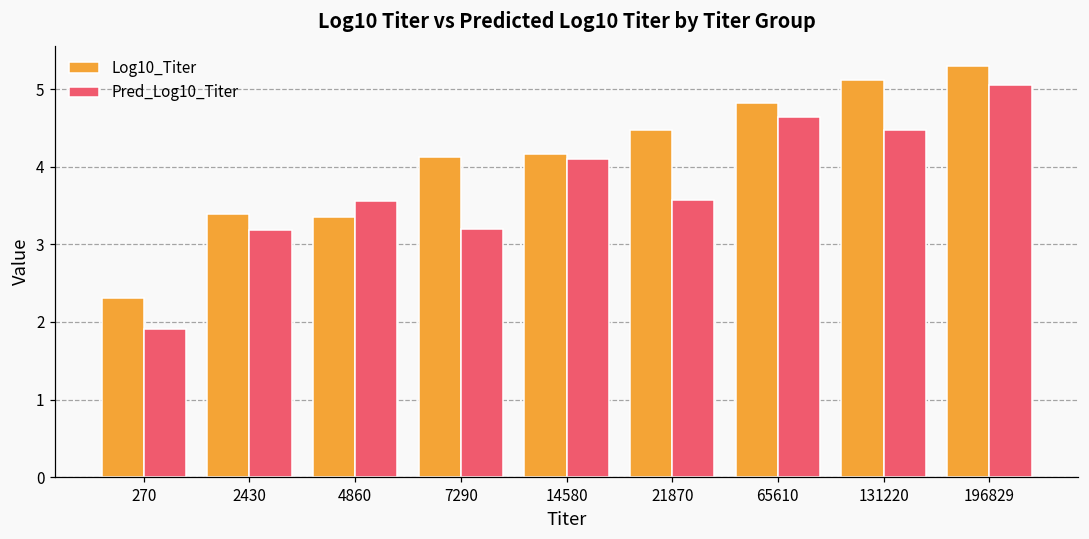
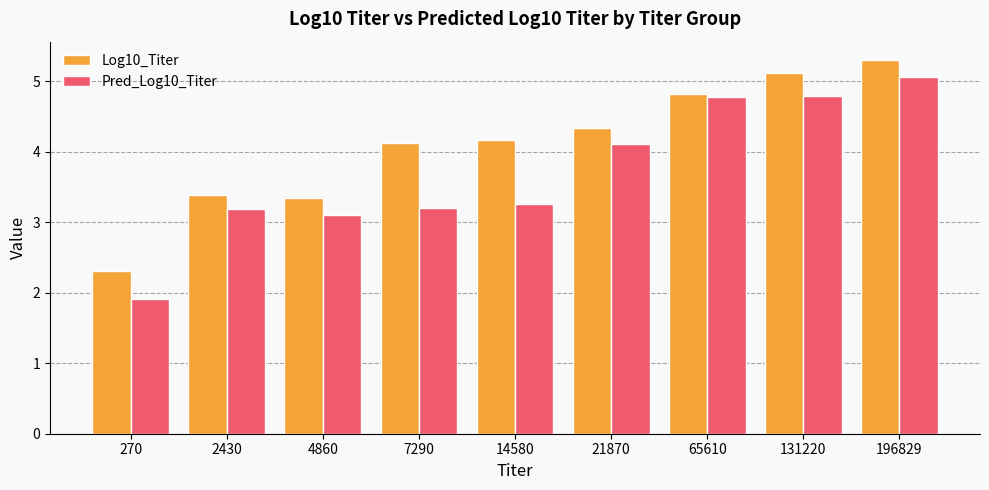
Pred_Log10_Titer, 4860: 3.6 -> 3.1
Pred_Log10_Titer, 14580: 4.1 -> 3.3
Log10_Titer, 21870: 4.5 -> 4.3
Pred_Log10_Titer, 21870: 3.6 -> 4.1
Pred_Log10_Titer, 65610: 4.6 -> 4.8
Pred_Log10_Titer, 131220: 4.5 -> 4.8
